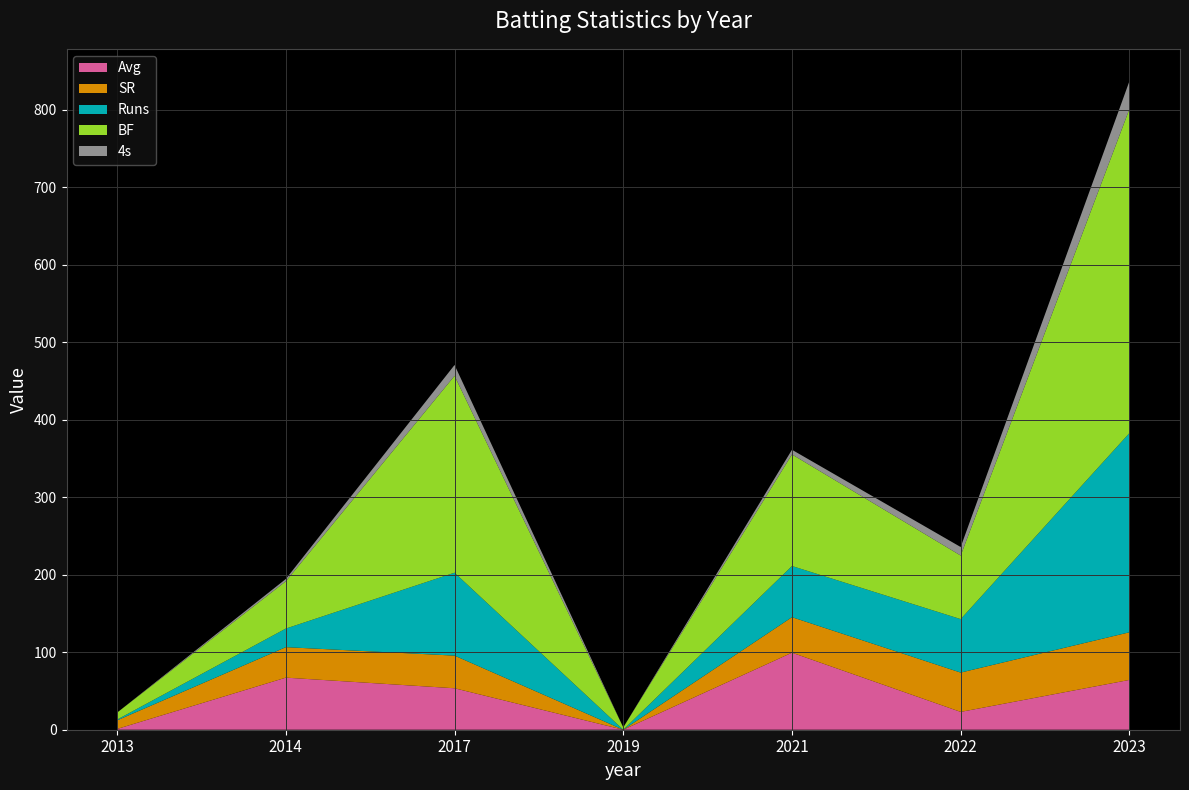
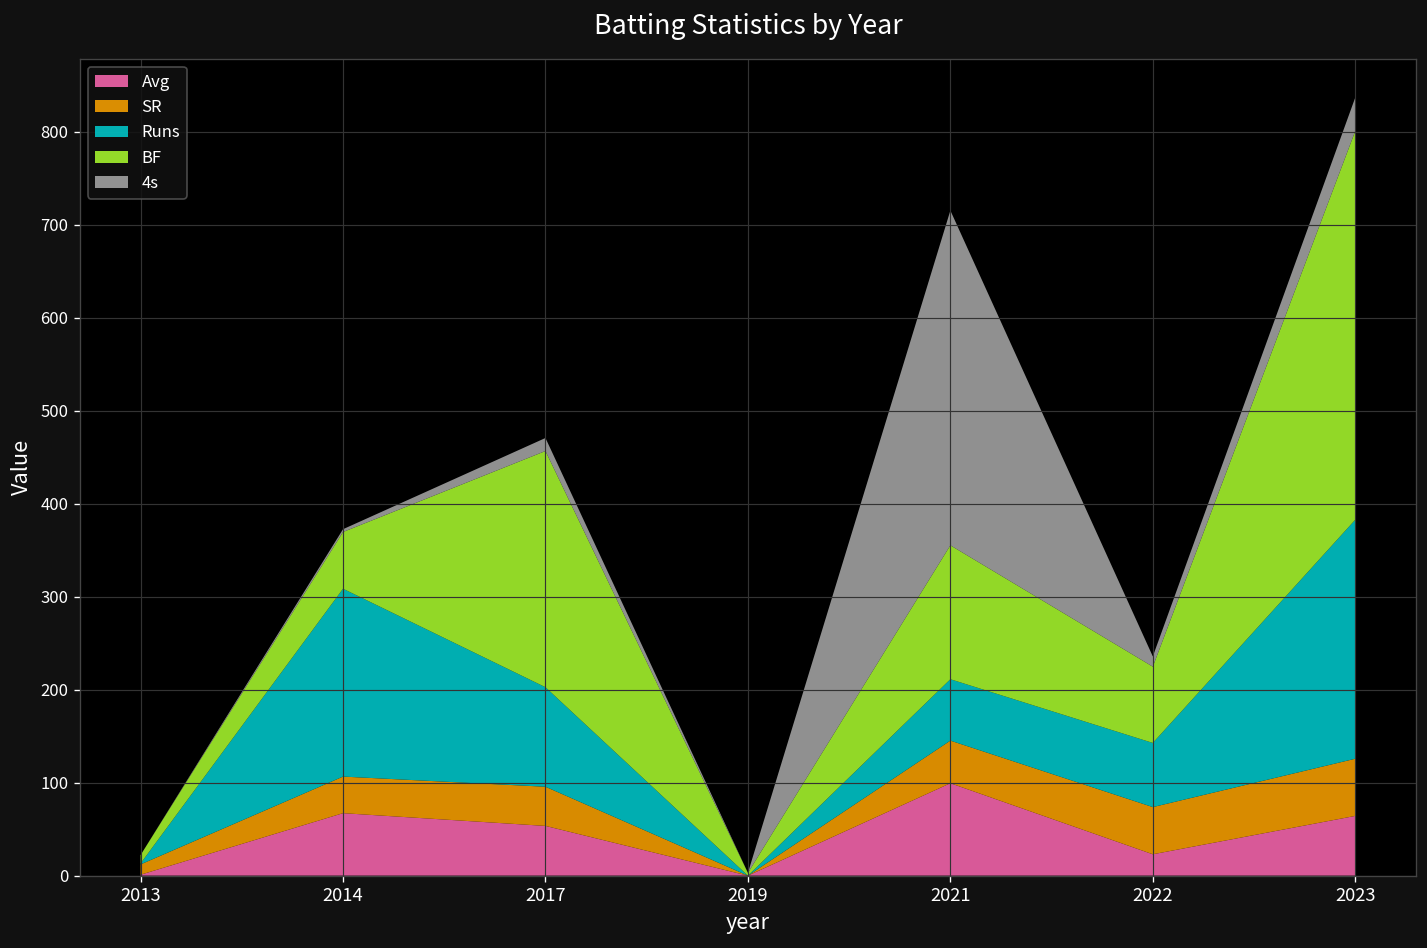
Runs, 2014: 20 -> 200
4s, 2021: 10 -> 360
